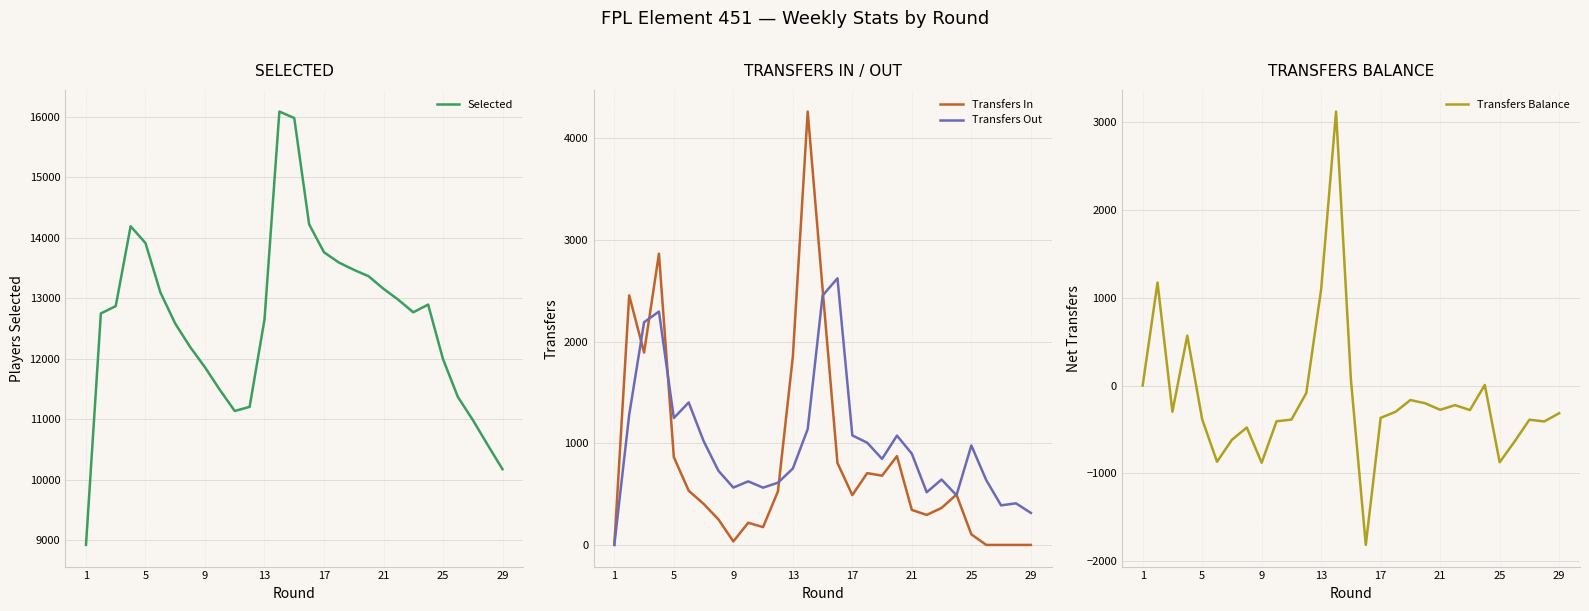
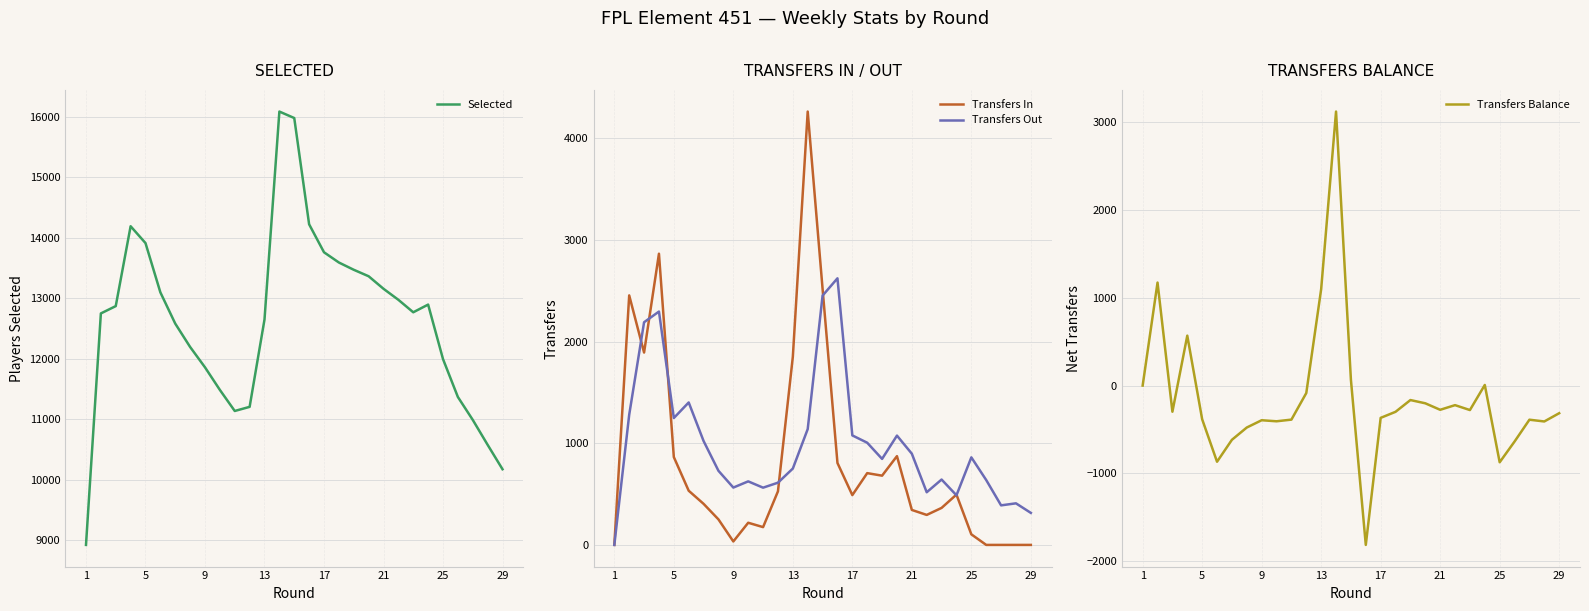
TRANSFERS IN / OUT, Transfers Out, 25: 980 -> 860
TRANSFERS BALANCE, 9: -900 -> -400
